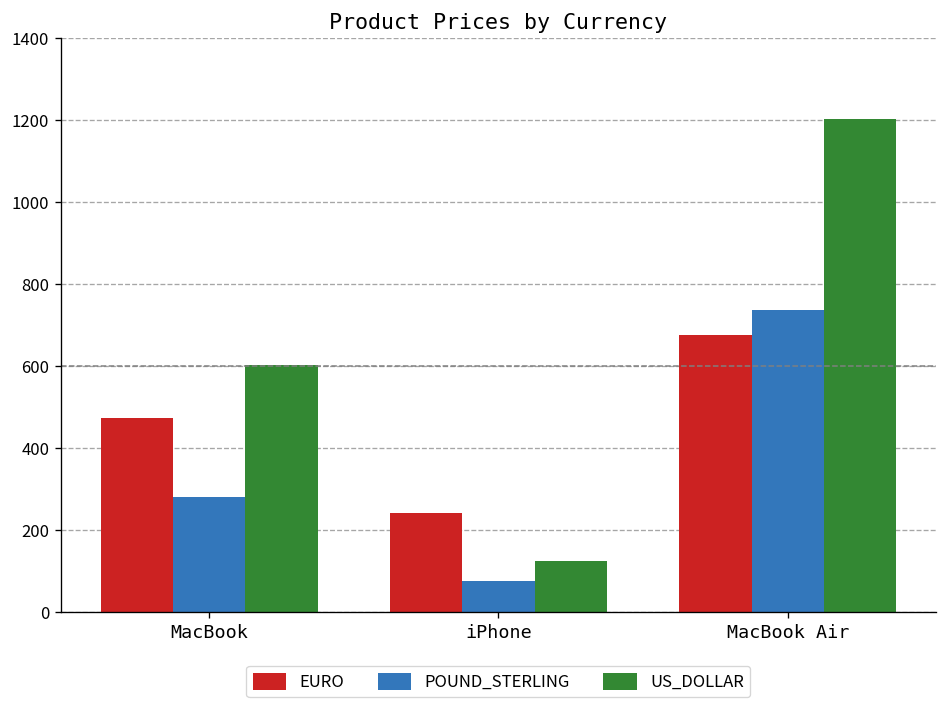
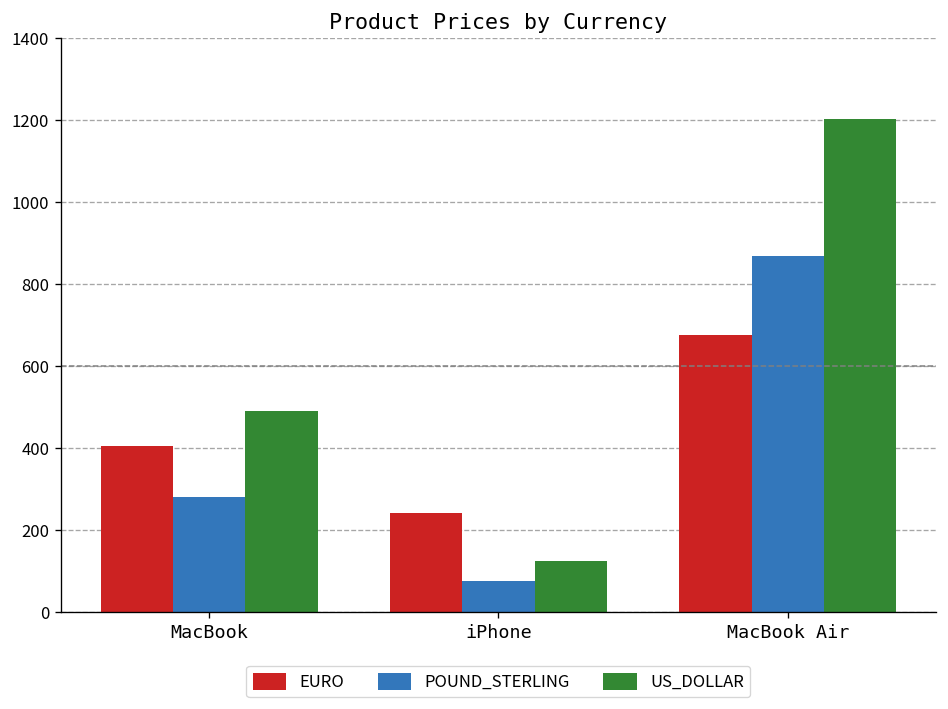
EURO, MacBook: 470 -> 400
US_DOLLAR, MacBook: 600 -> 490
POUND_STERLING, MacBook Air: 740 -> 870
